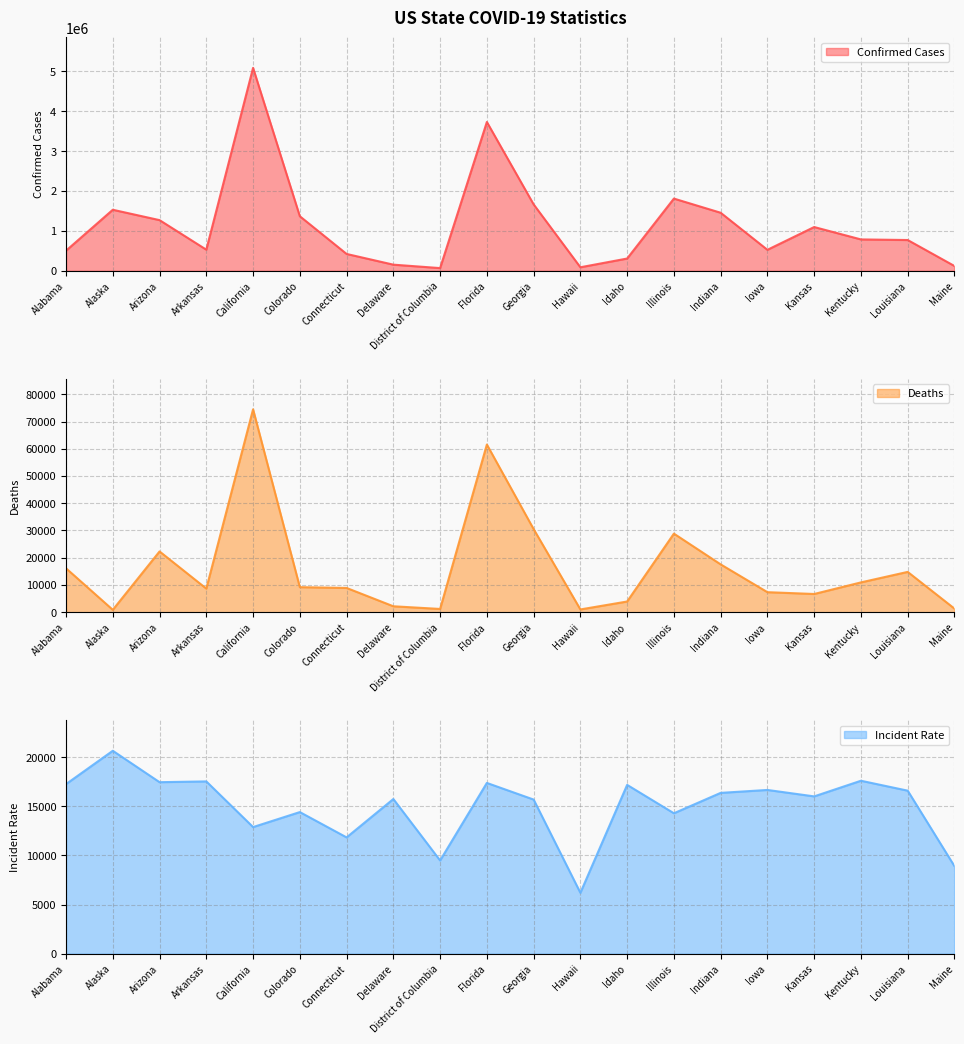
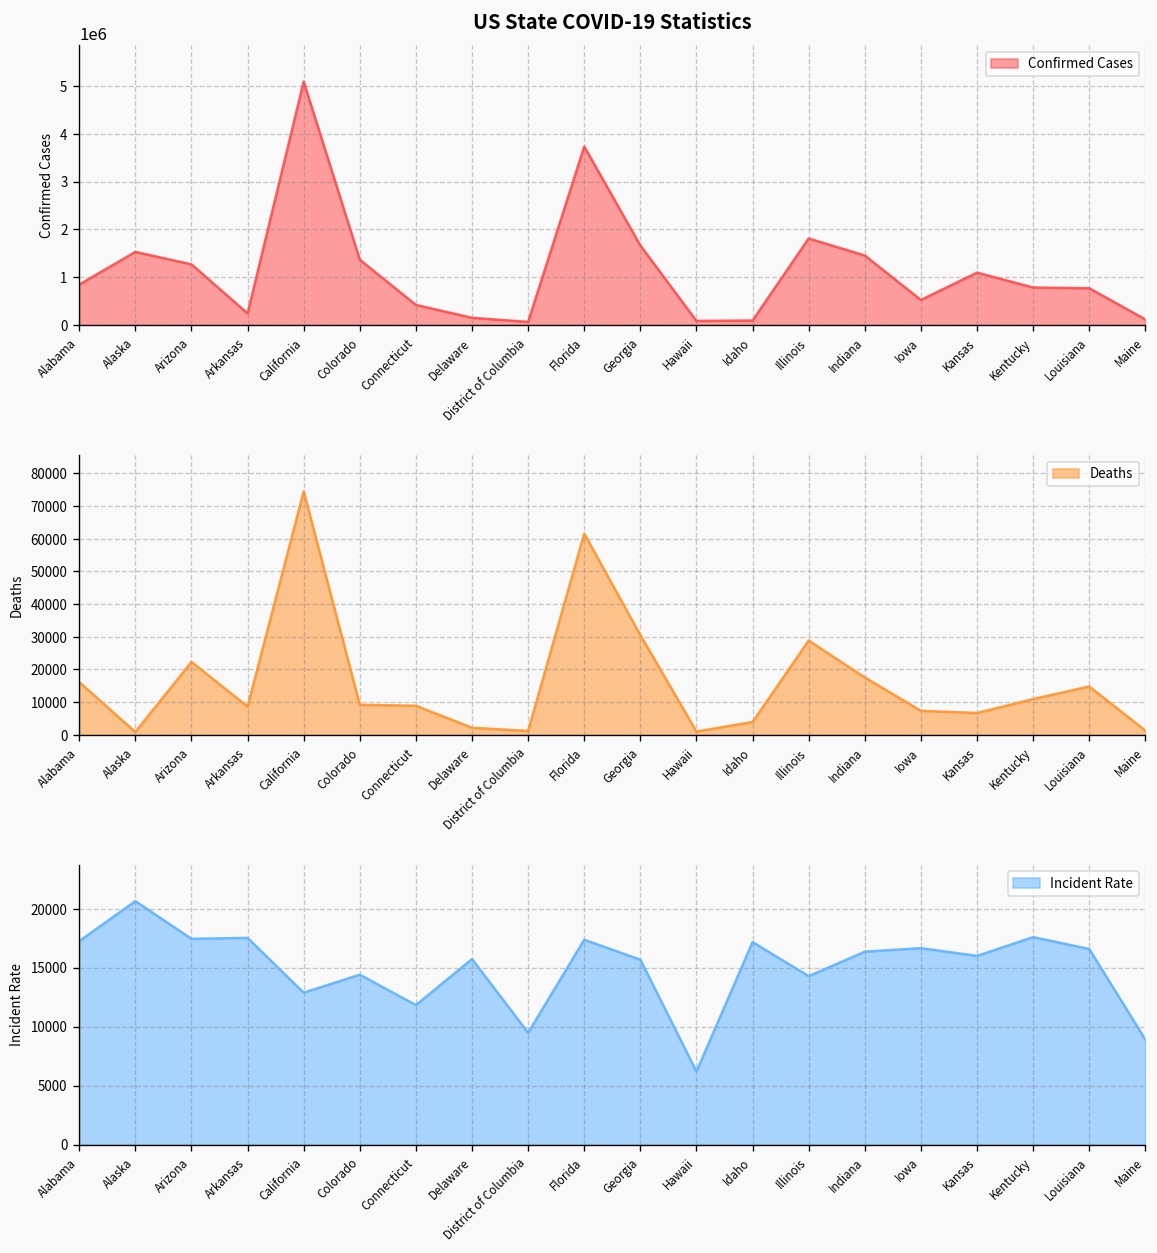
US State COVID-19 Statistics, Alabama: 500000 -> 800000
US State COVID-19 Statistics, Arkansas: 500000 -> 200000
US State COVID-19 Statistics, Idaho: 300000 -> 100000
